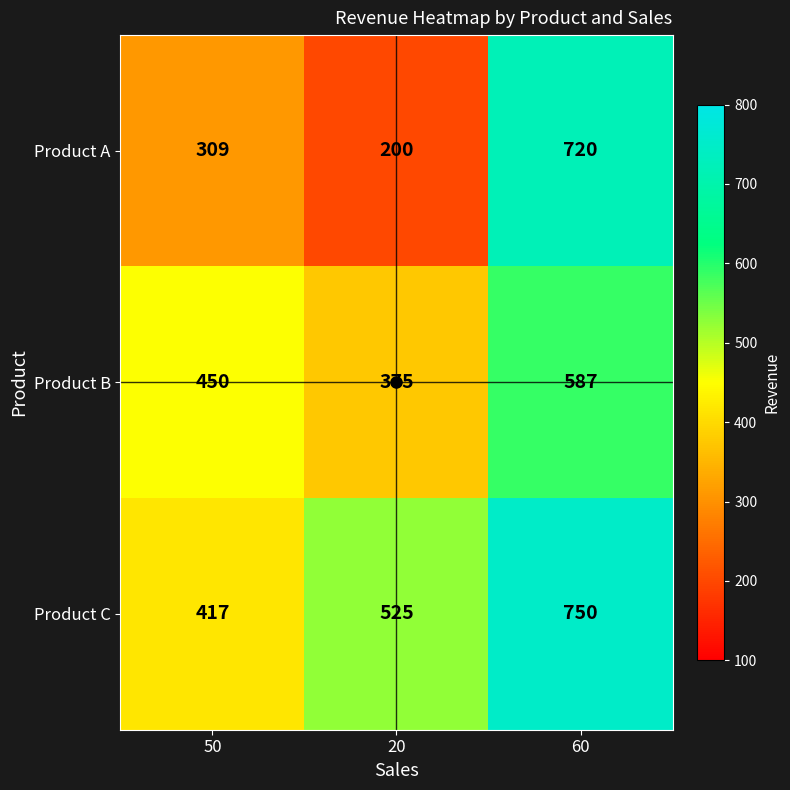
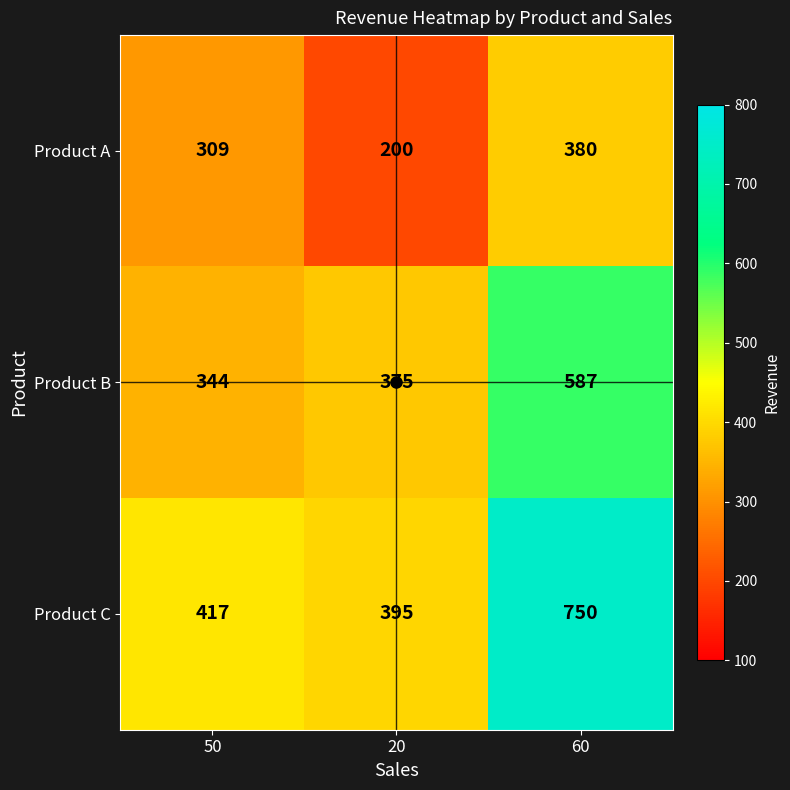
Product A, 60: 720 -> 380
Product B, 50: 450 -> 344
Product C, 20: 525 -> 395
